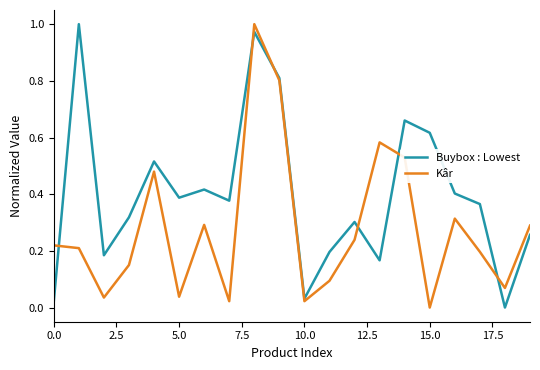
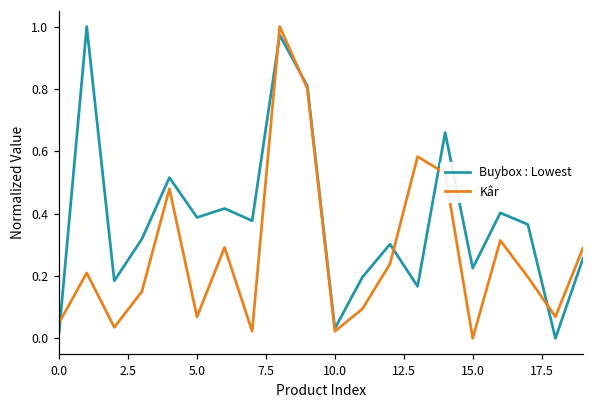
Kâr, 0.0: 0.22 -> 0.05
Kâr, 5.0: 0.04 -> 0.07
Buybox : Lowest, 15.0: 0.62 -> 0.22
